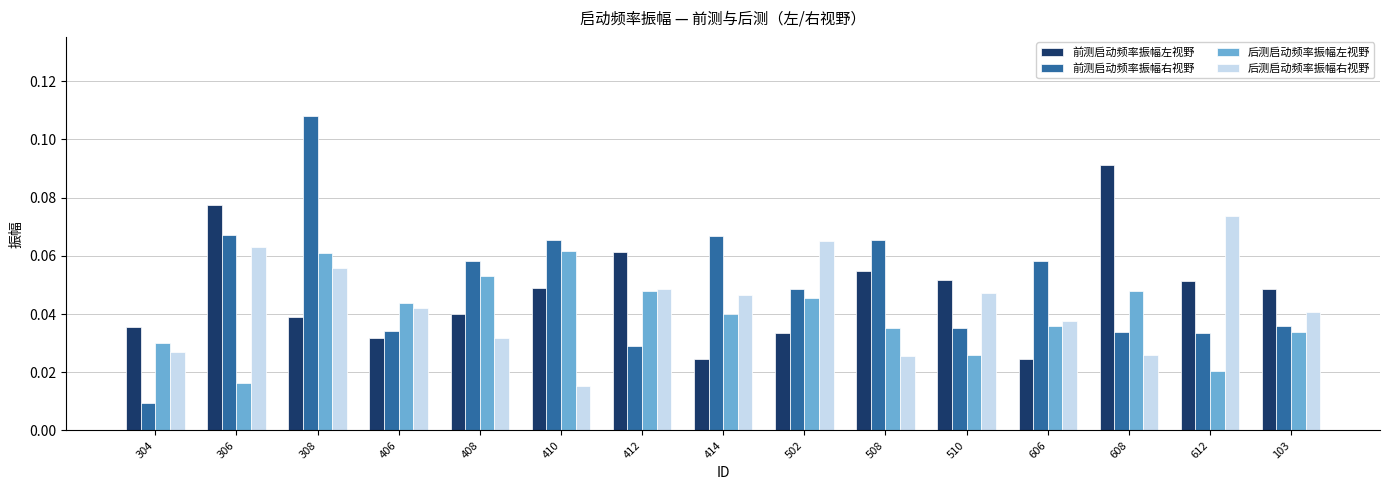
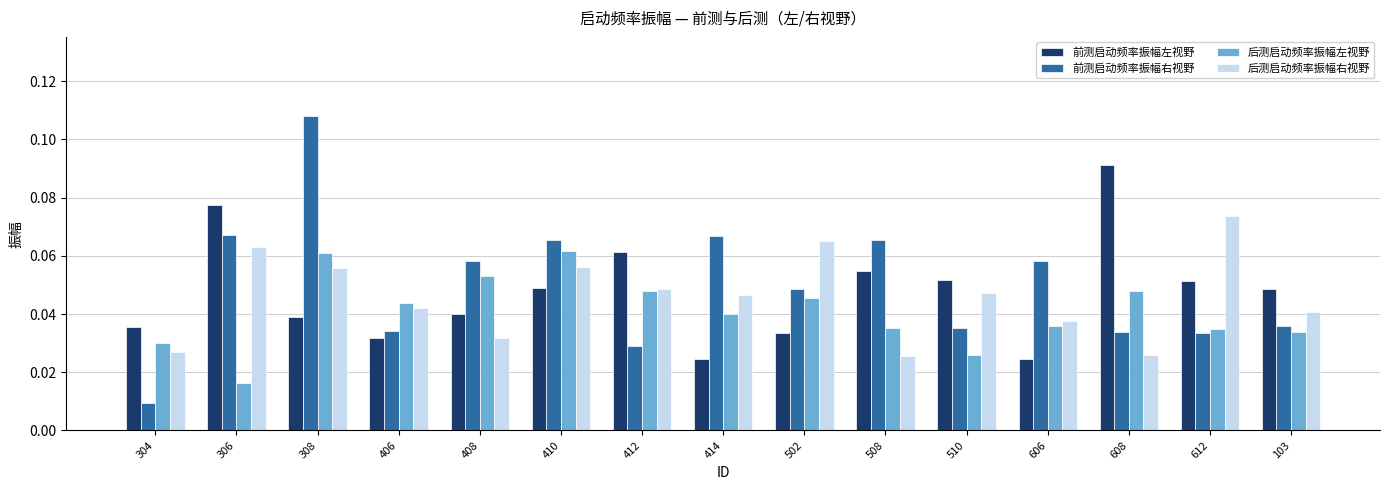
后测启动频率振幅右视野, 410: 0.015 -> 0.056
后测启动频率振幅左视野, 612: 0.021 -> 0.035
